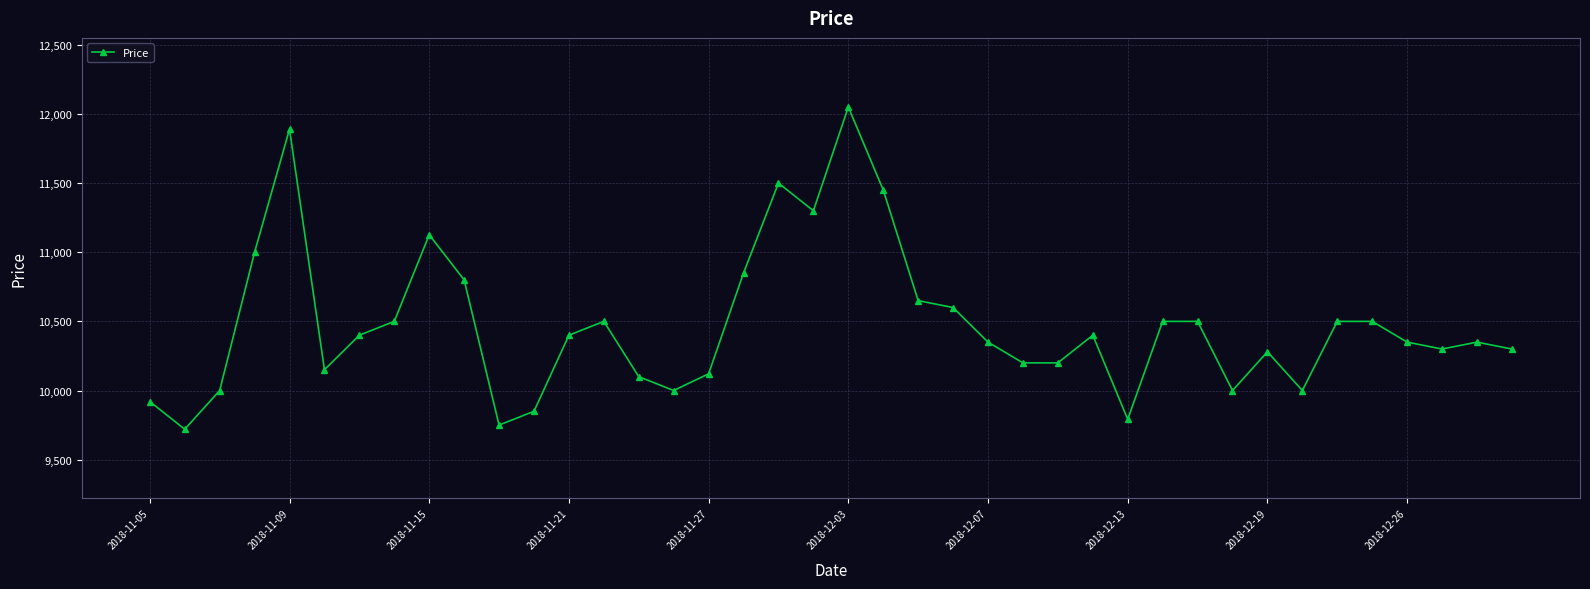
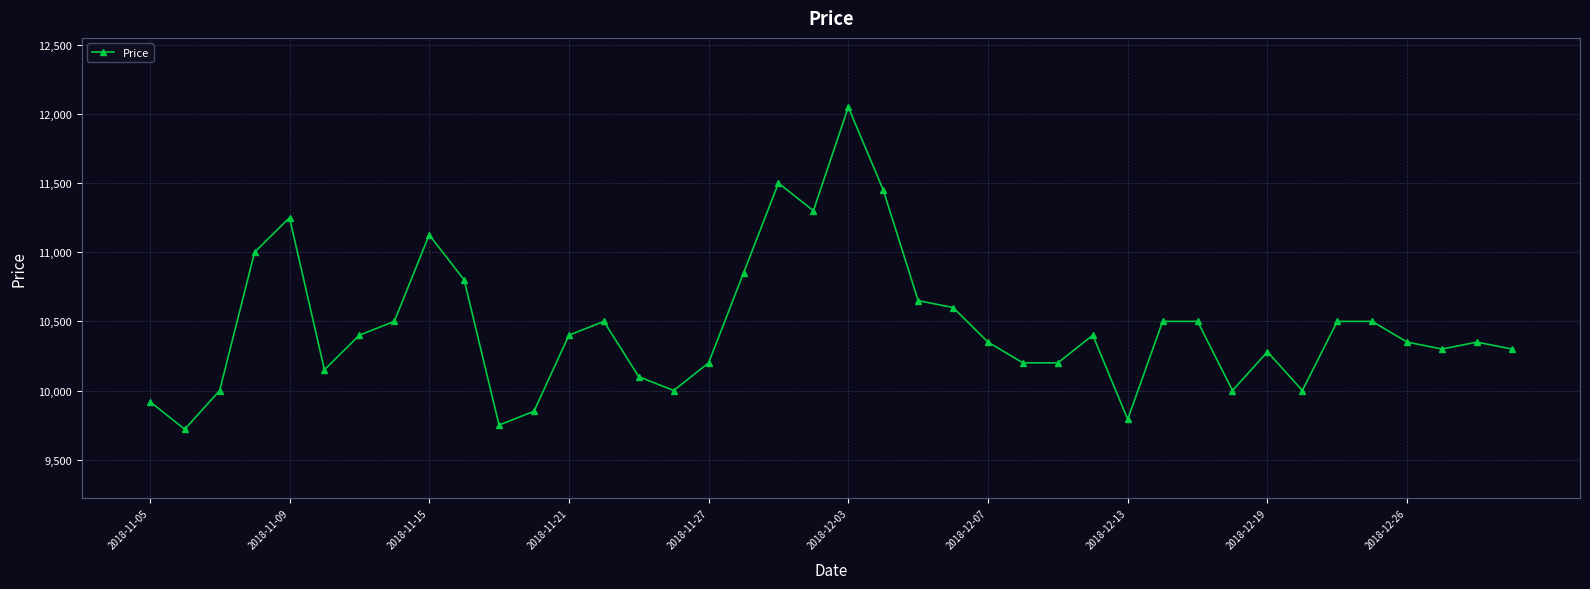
2018-11-09: 11,890 -> 11,250
2018-11-27: 10,120 -> 10,200
